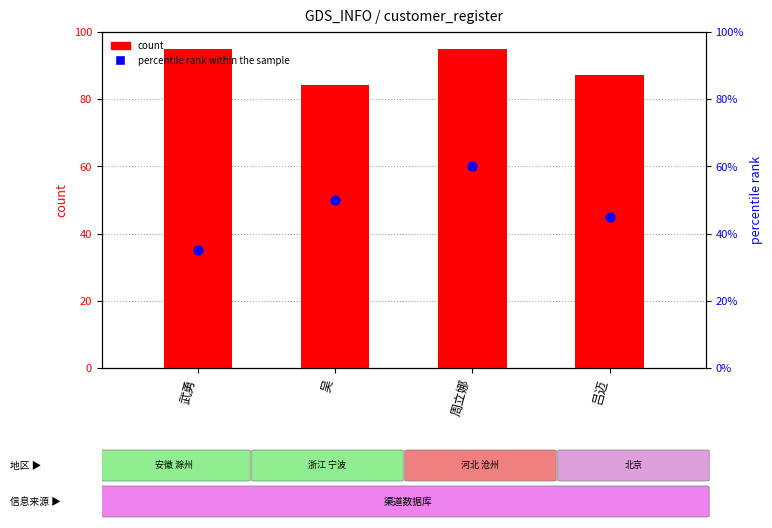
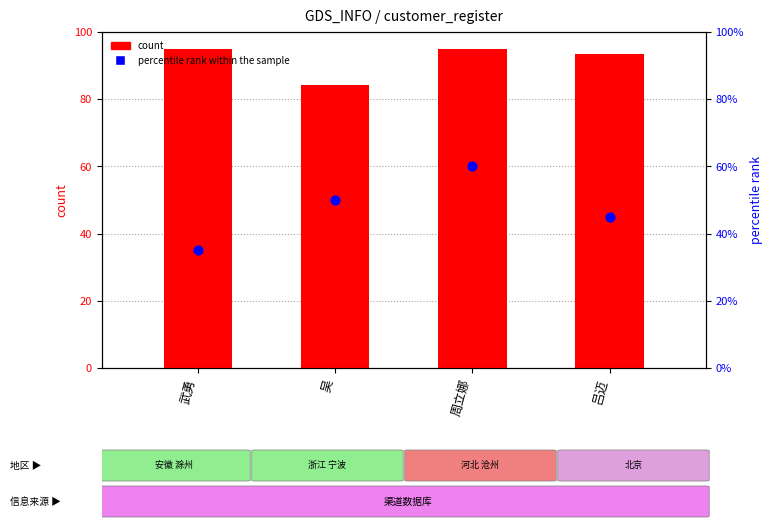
count, 吕迈: 87 -> 93
